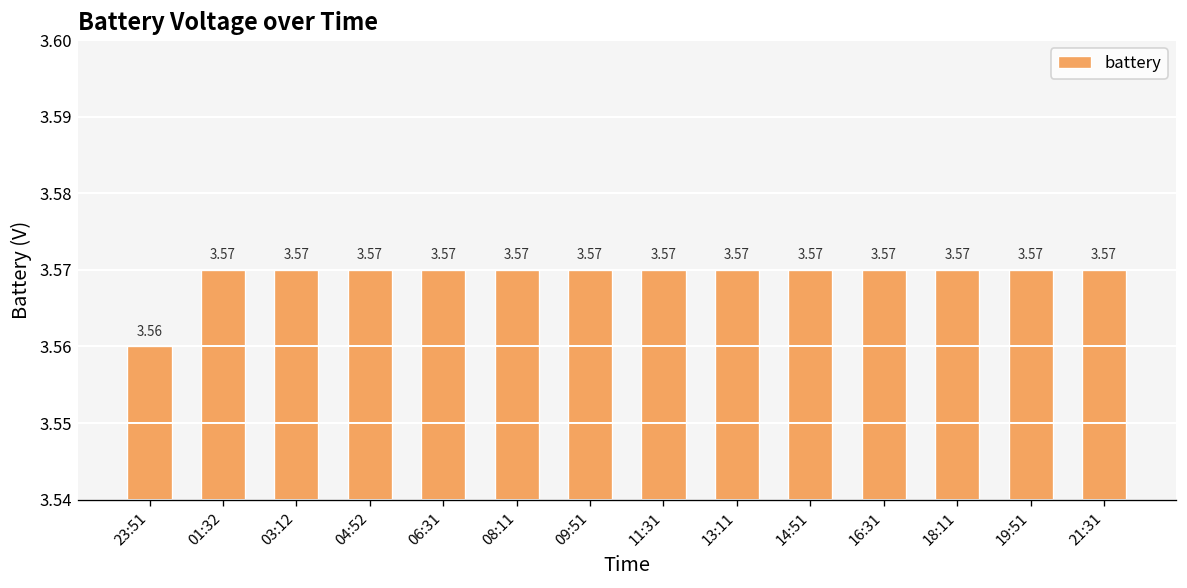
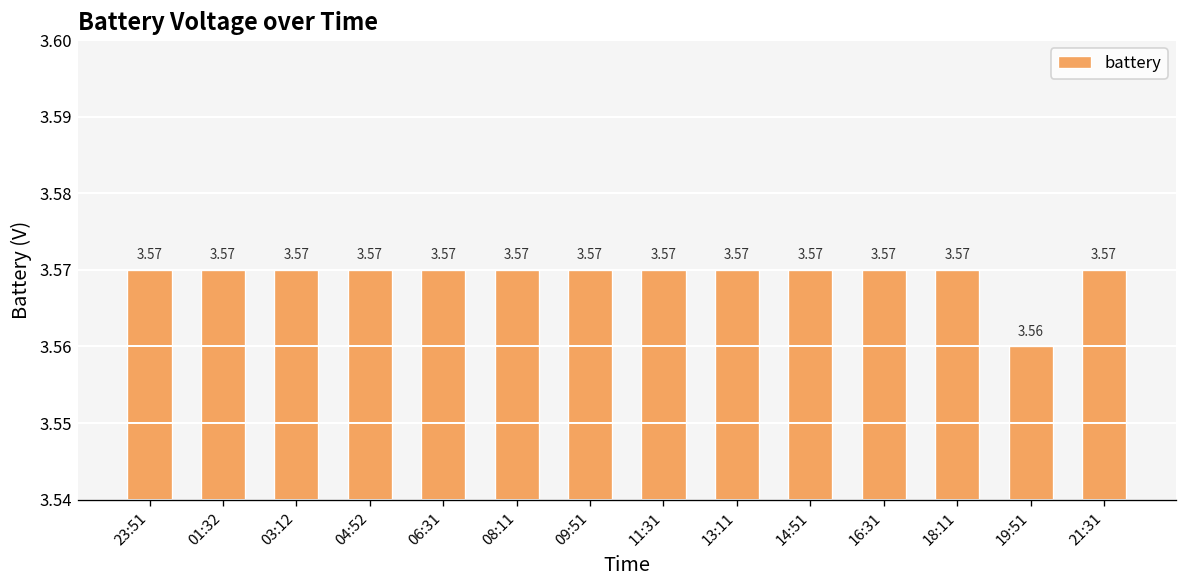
23:51: 3.56 -> 3.57
19:51: 3.57 -> 3.56
